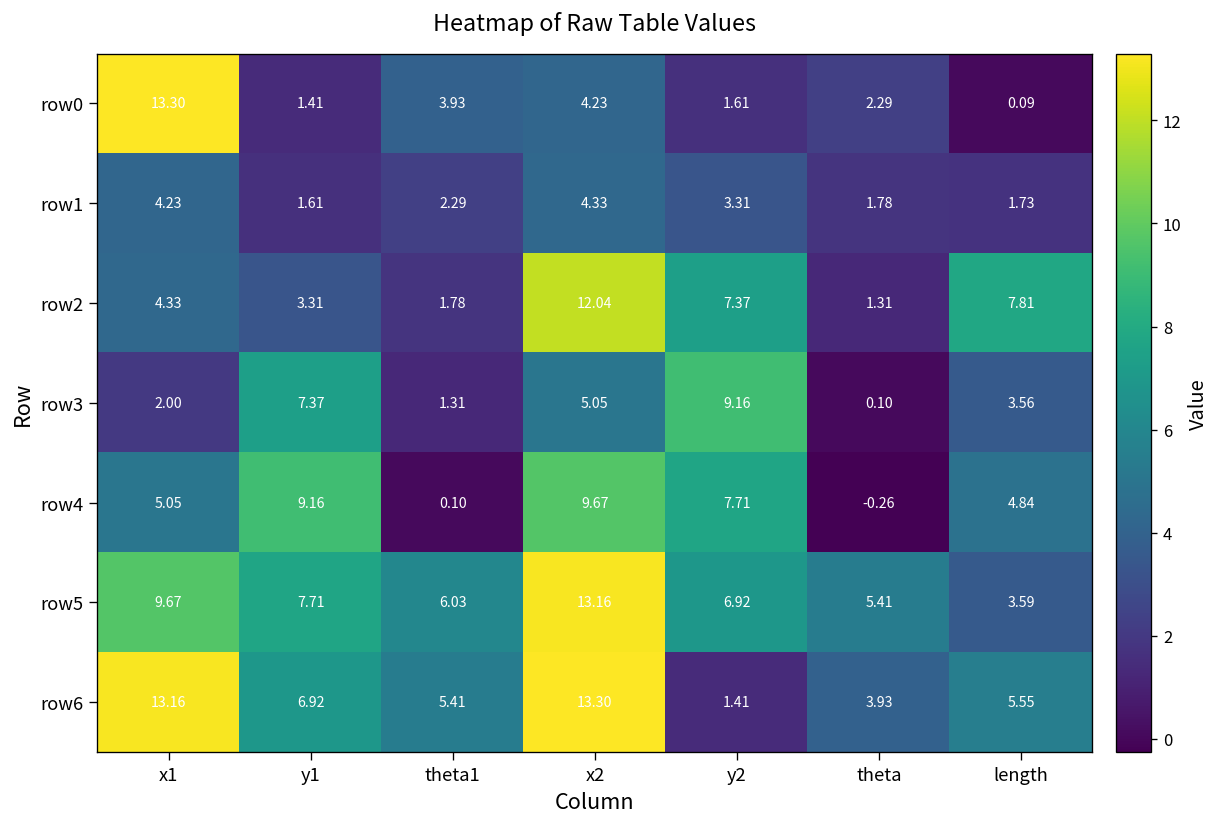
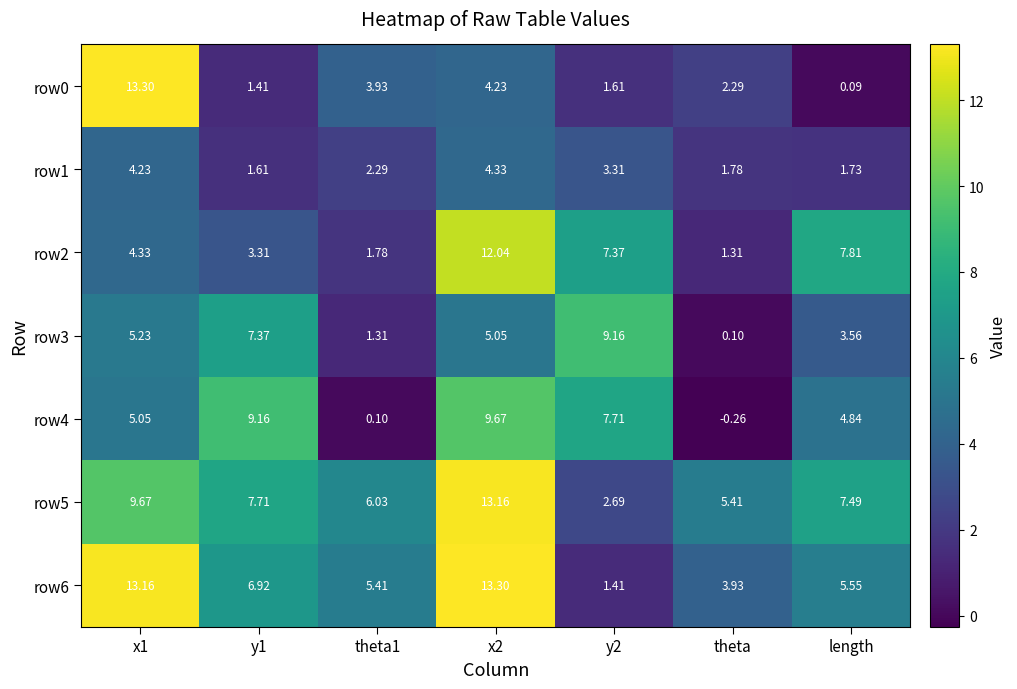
row3, x1: 2.00 -> 5.23
row5, y2: 6.92 -> 2.69
row5, length: 3.59 -> 7.49
